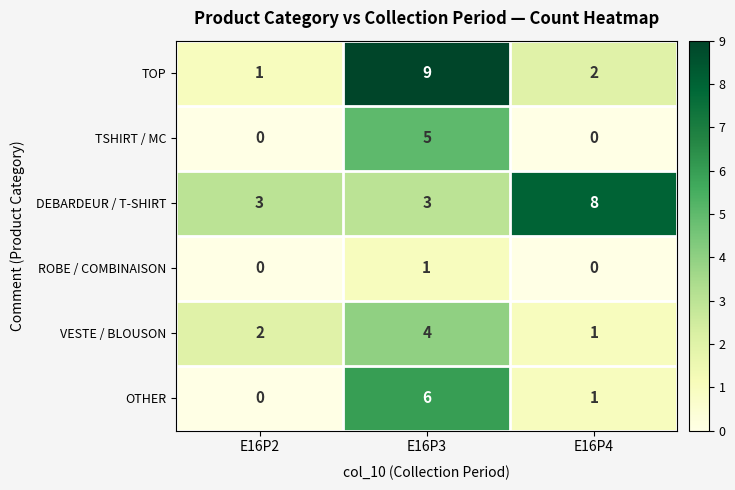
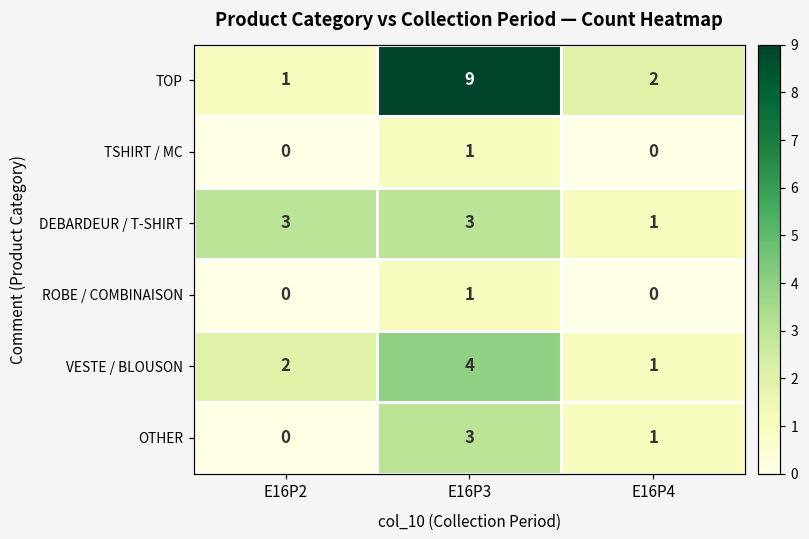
TSHIRT / MC, E16P3: 5 -> 1
DEBARDEUR / T-SHIRT, E16P4: 8 -> 1
OTHER, E16P3: 6 -> 3
